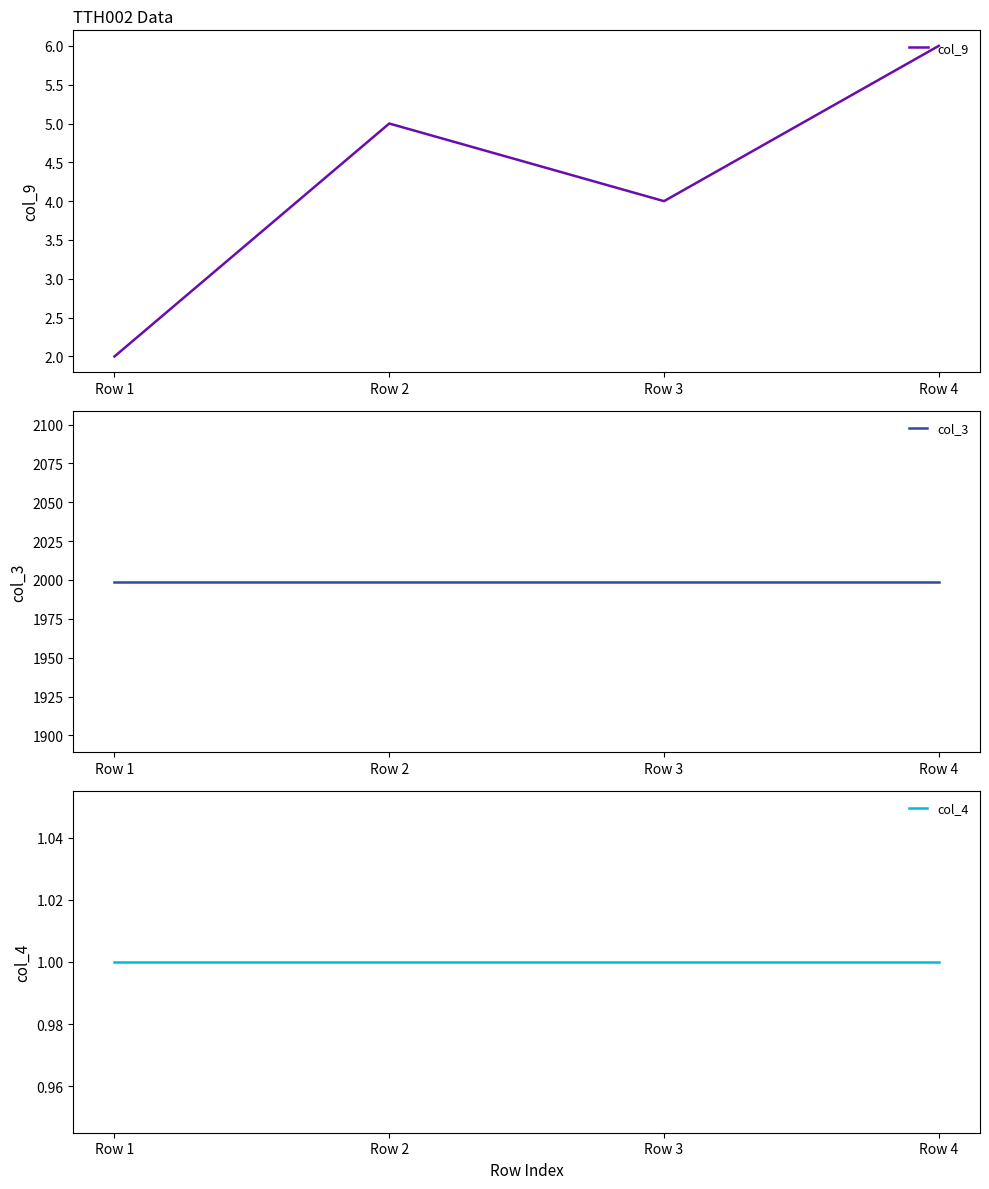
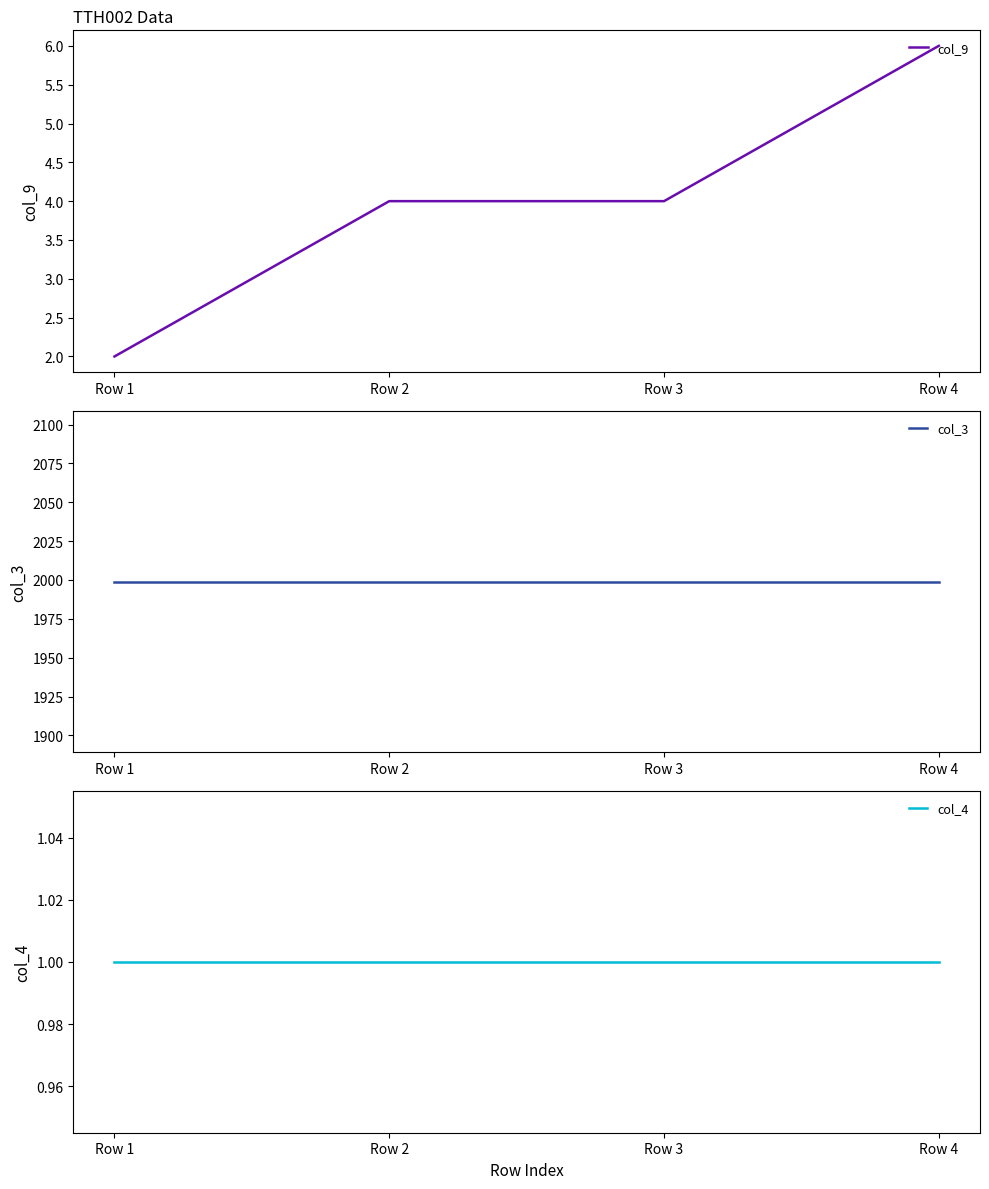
TTH002 Data, Row 2: 5 -> 4
